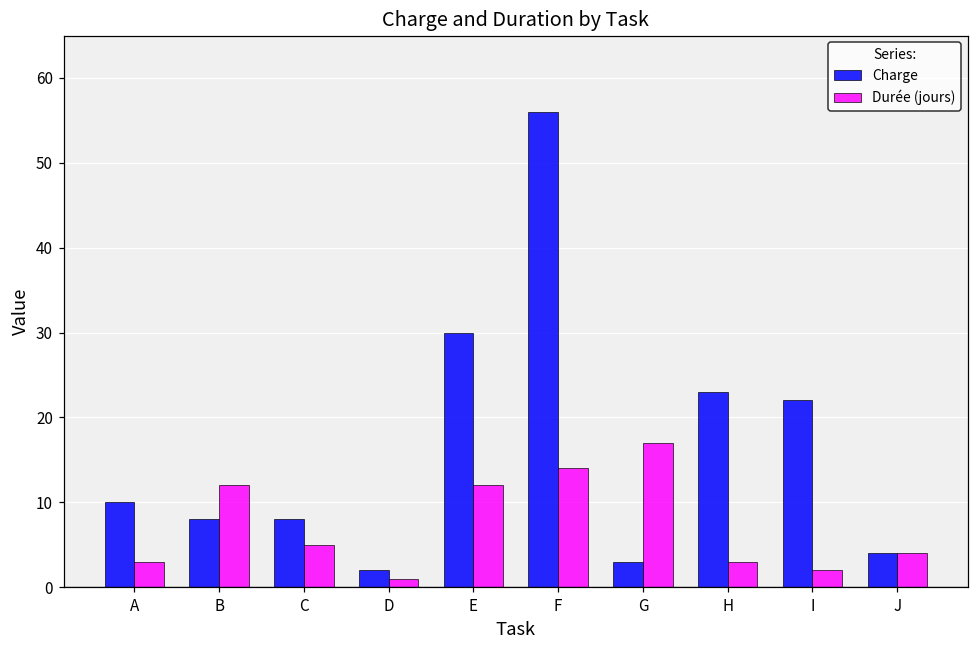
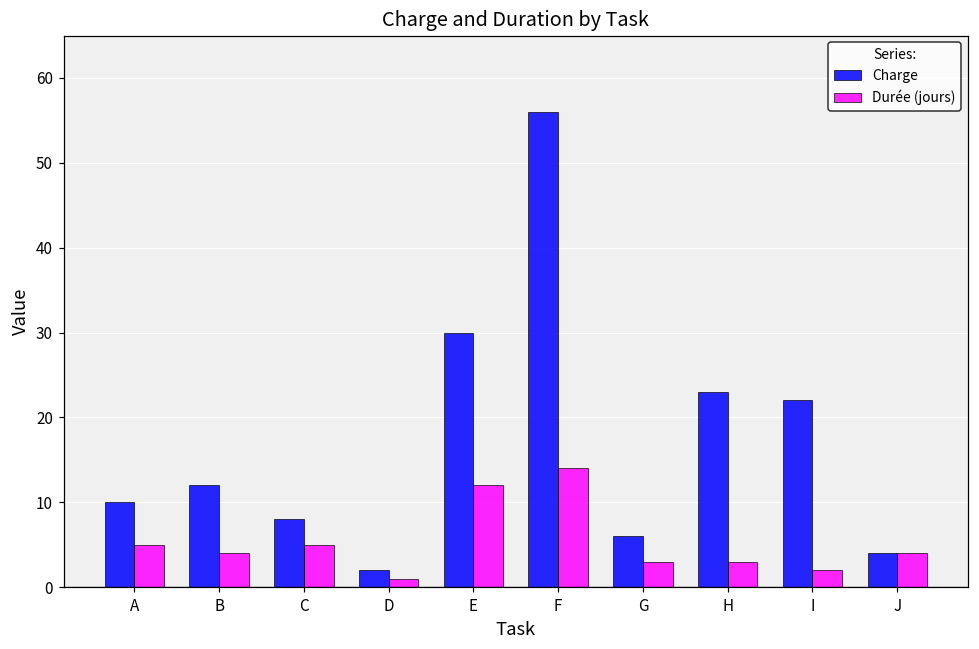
Durée (jours), A: 3 -> 5
Charge, B: 8 -> 12
Durée (jours), B: 12 -> 4
Charge, G: 3 -> 6
Durée (jours), G: 17 -> 3
